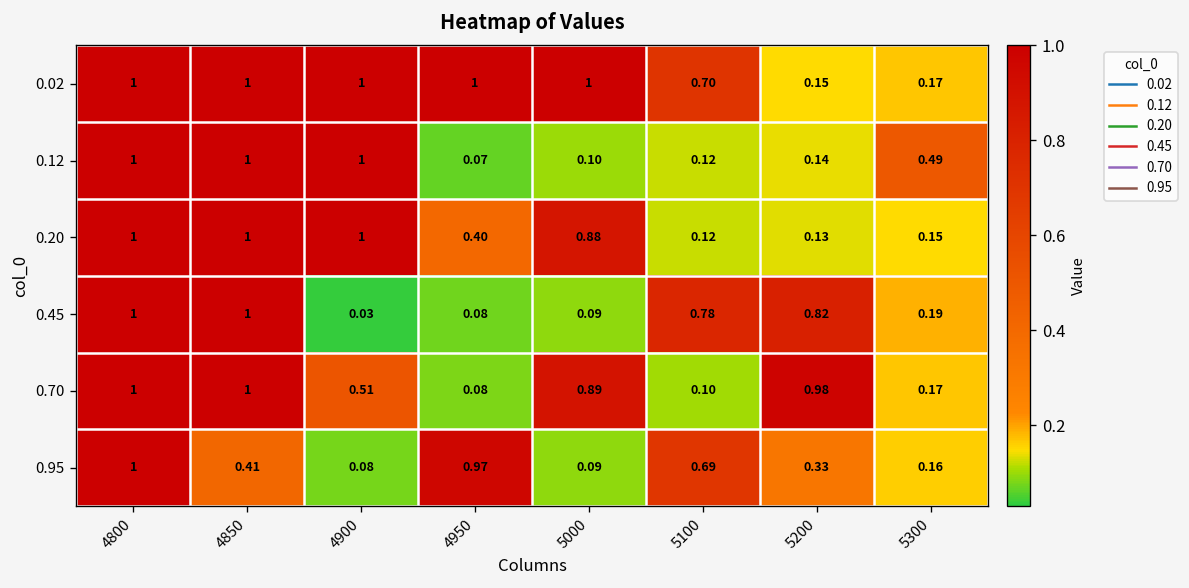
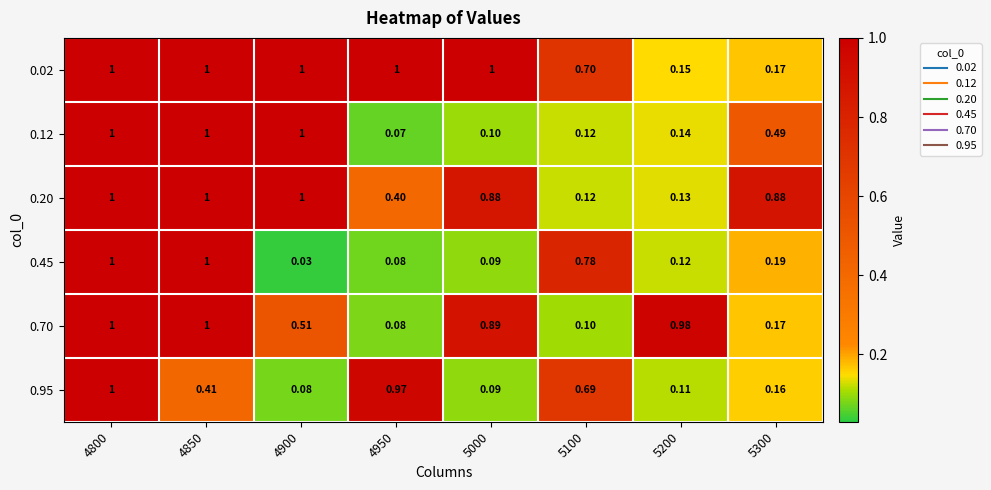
0.20, 5300: 0.15 -> 0.88
0.45, 5200: 0.82 -> 0.12
0.95, 5200: 0.33 -> 0.11
